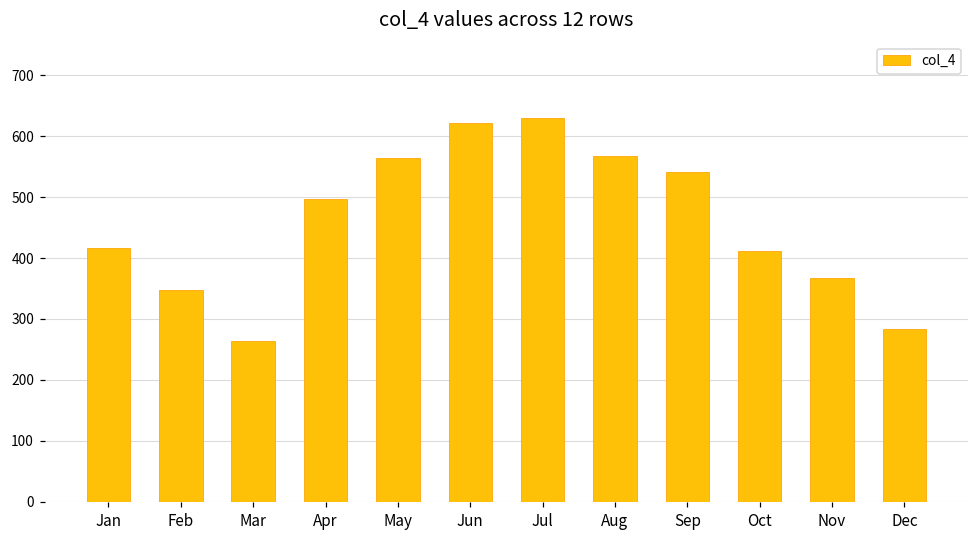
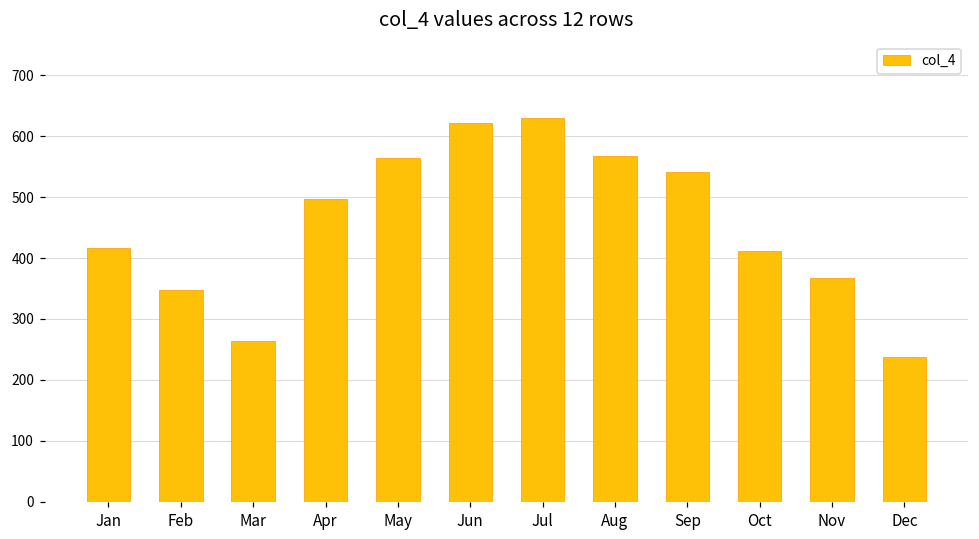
Dec: 280 -> 240
